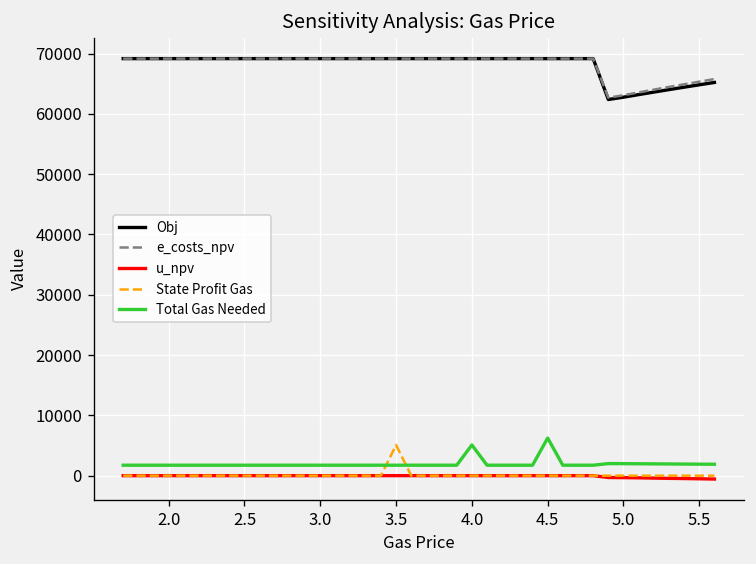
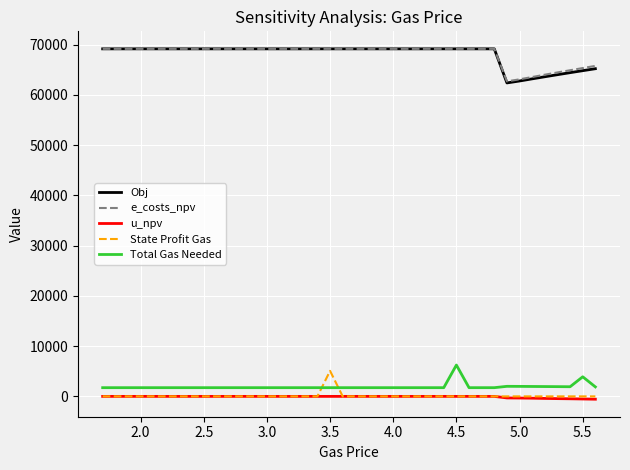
Total Gas Needed, 4.0: 5000 -> 2000
Total Gas Needed, 5.5: 2000 -> 4000
